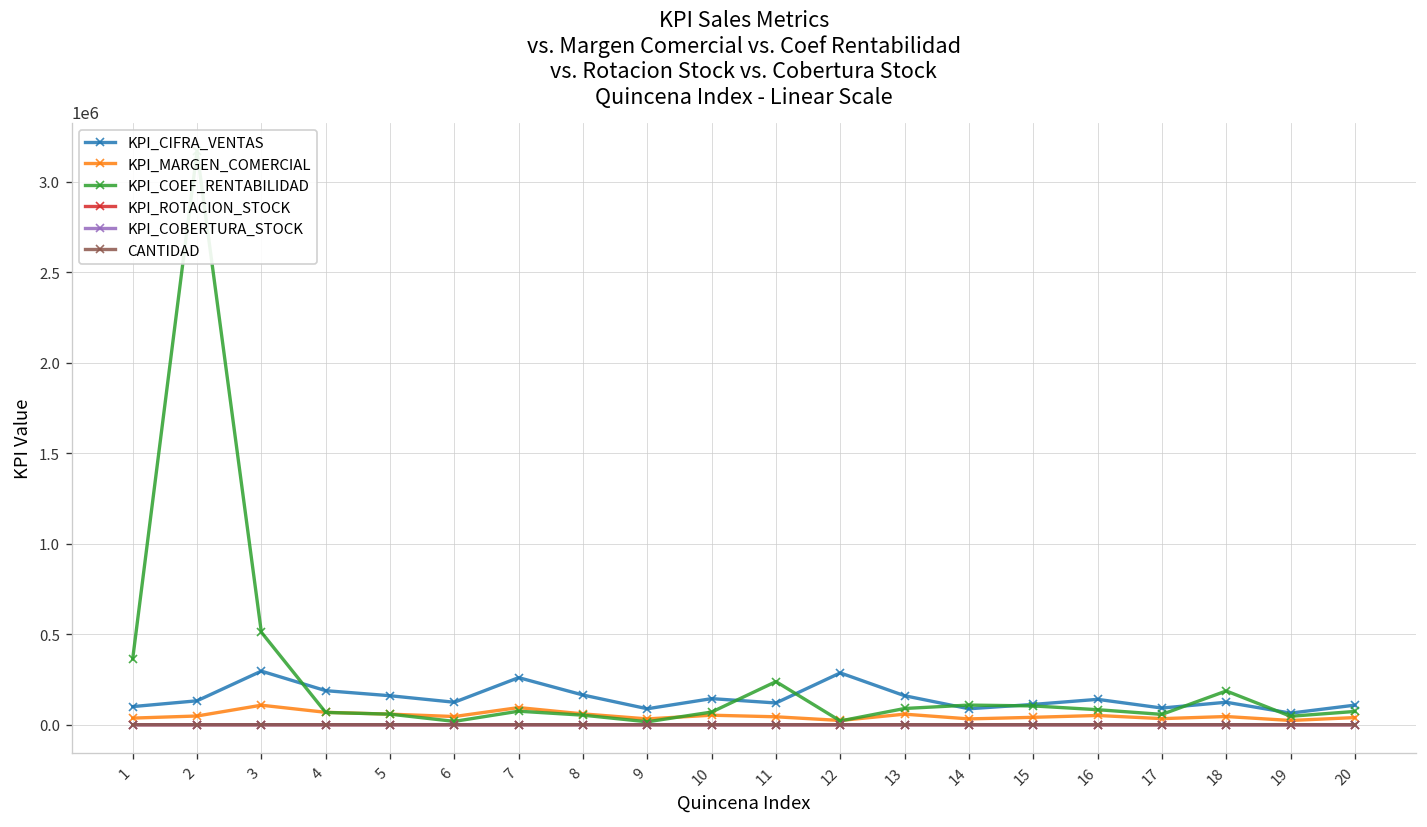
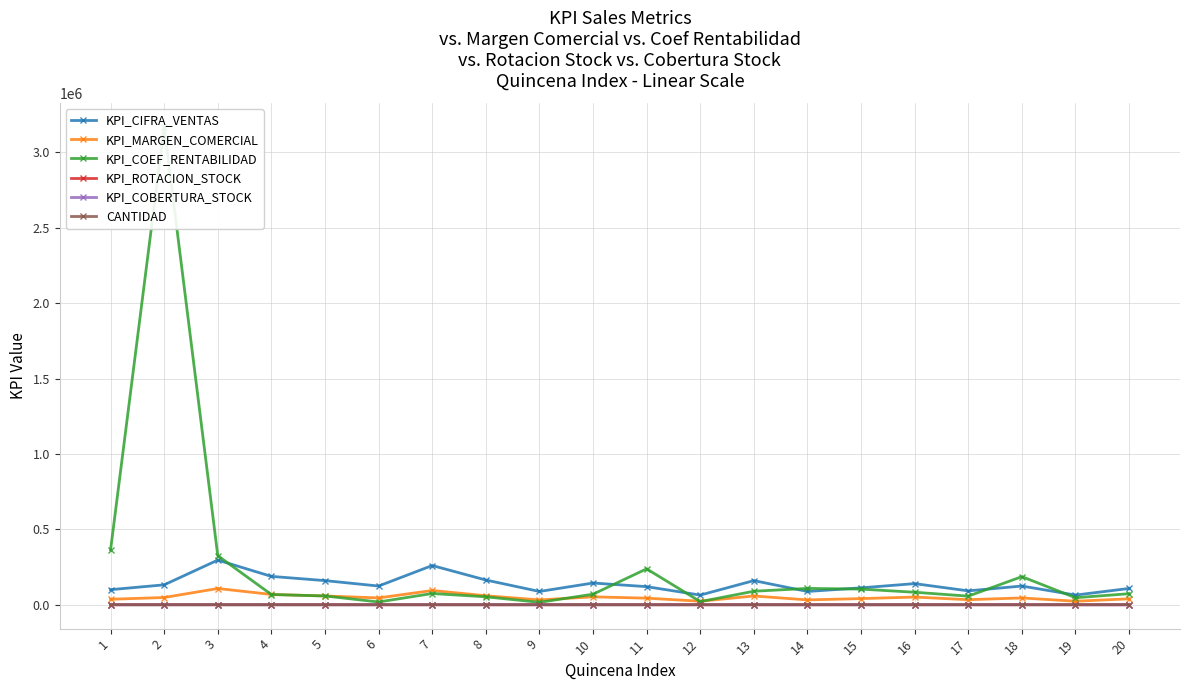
KPI_COEF_RENTABILIDAD, 3: 510000 -> 330000
KPI_CIFRA_VENTAS, 12: 290000 -> 60000
